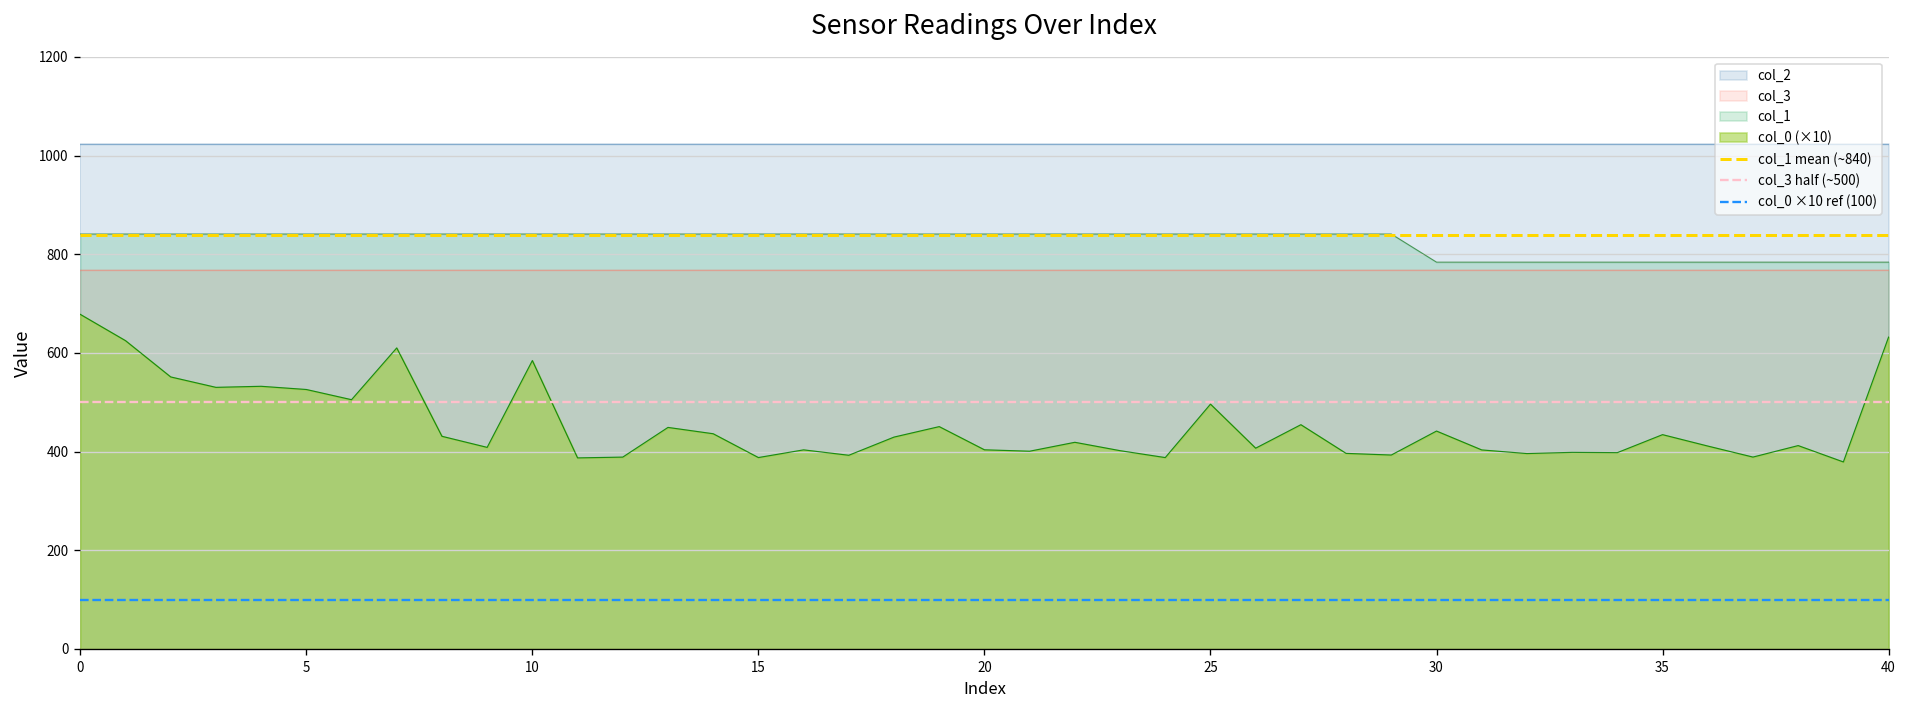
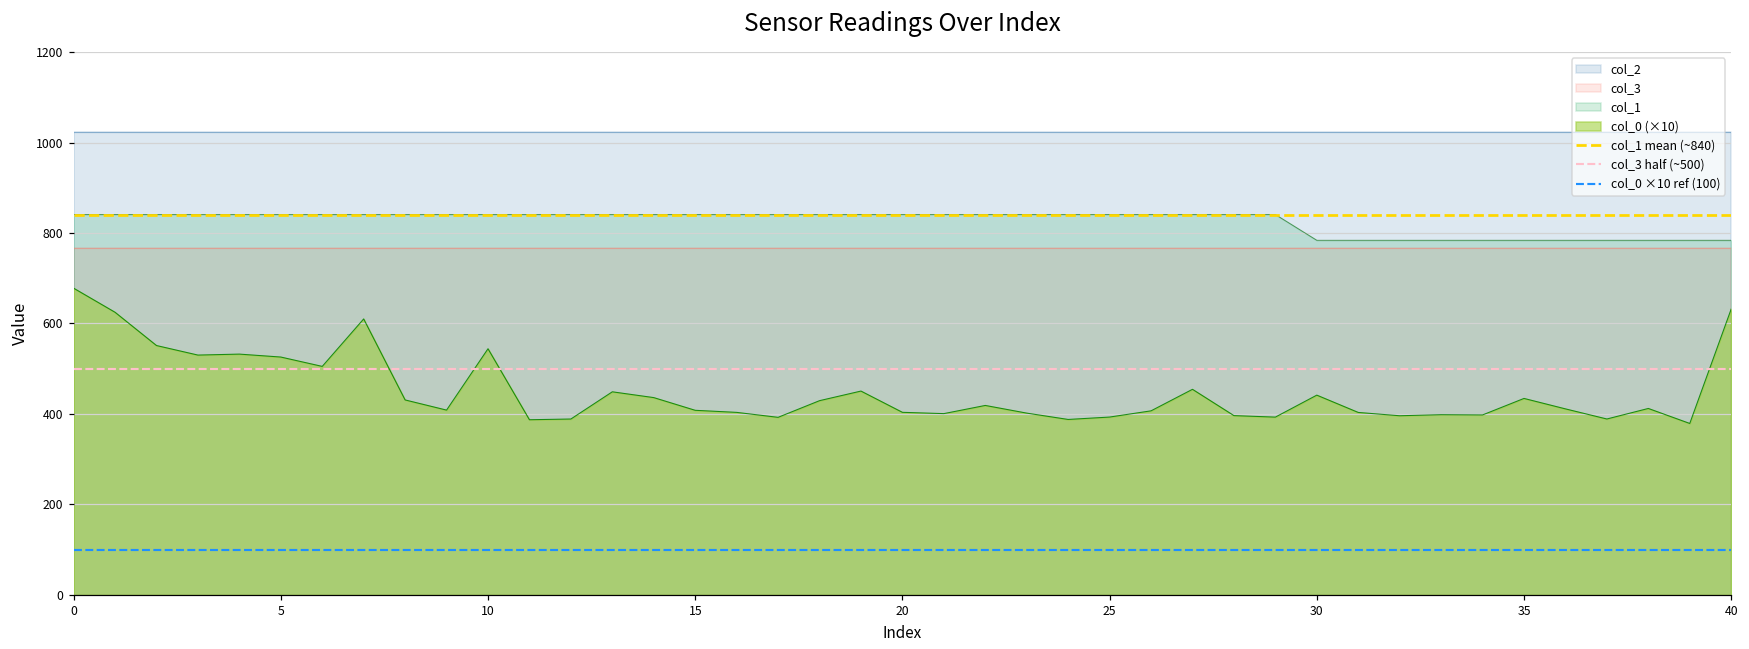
col_0 (×10), 10: 580 -> 540
col_0 (×10), 15: 390 -> 410
col_0 (×10), 25: 500 -> 390
